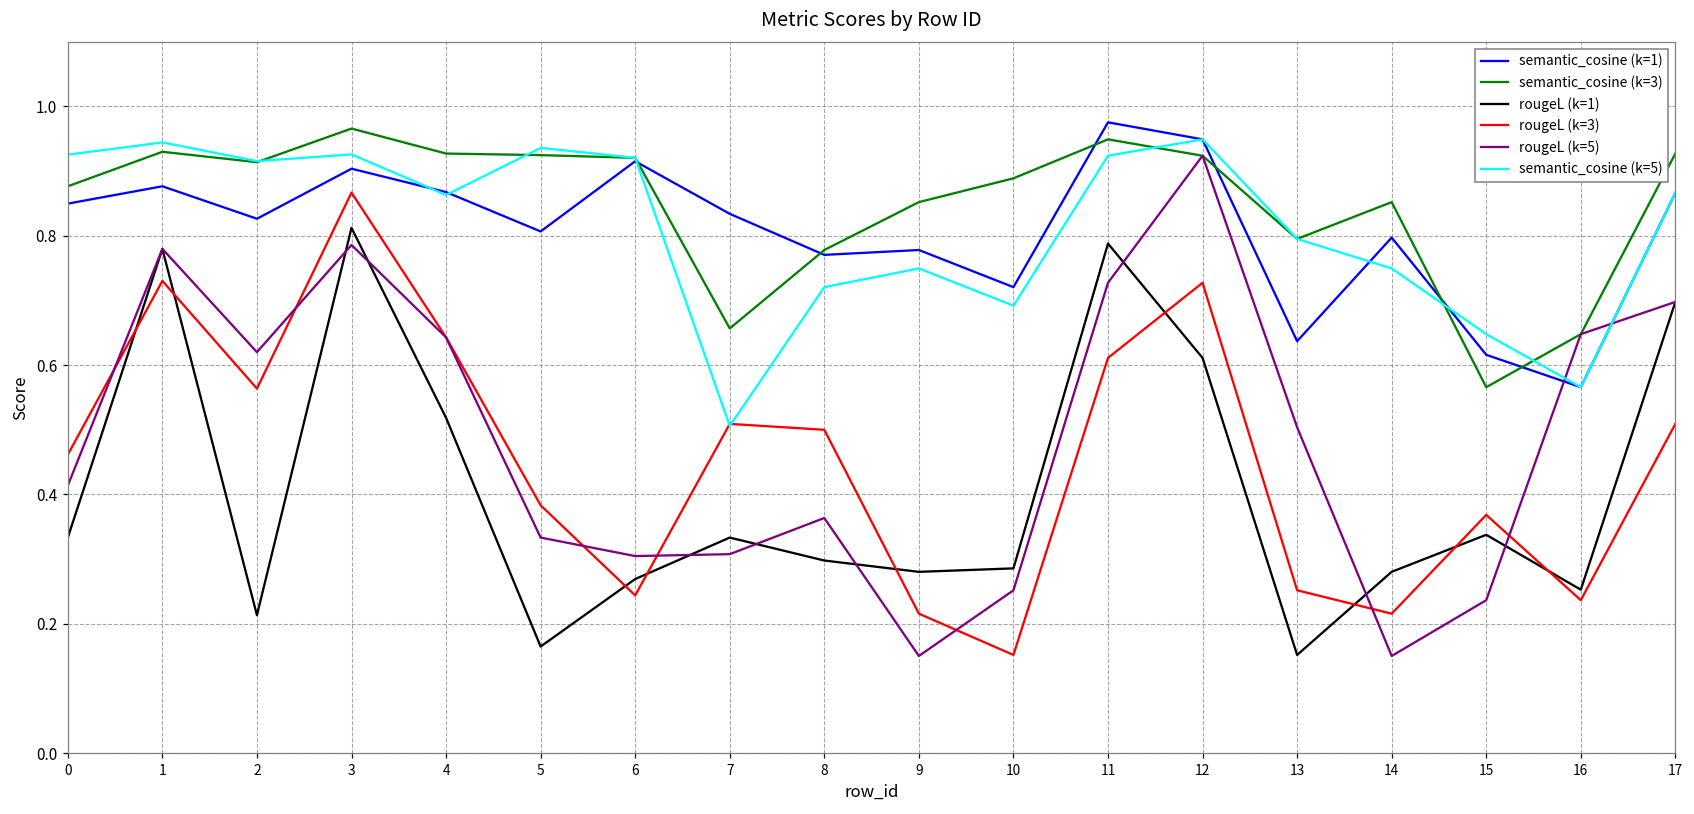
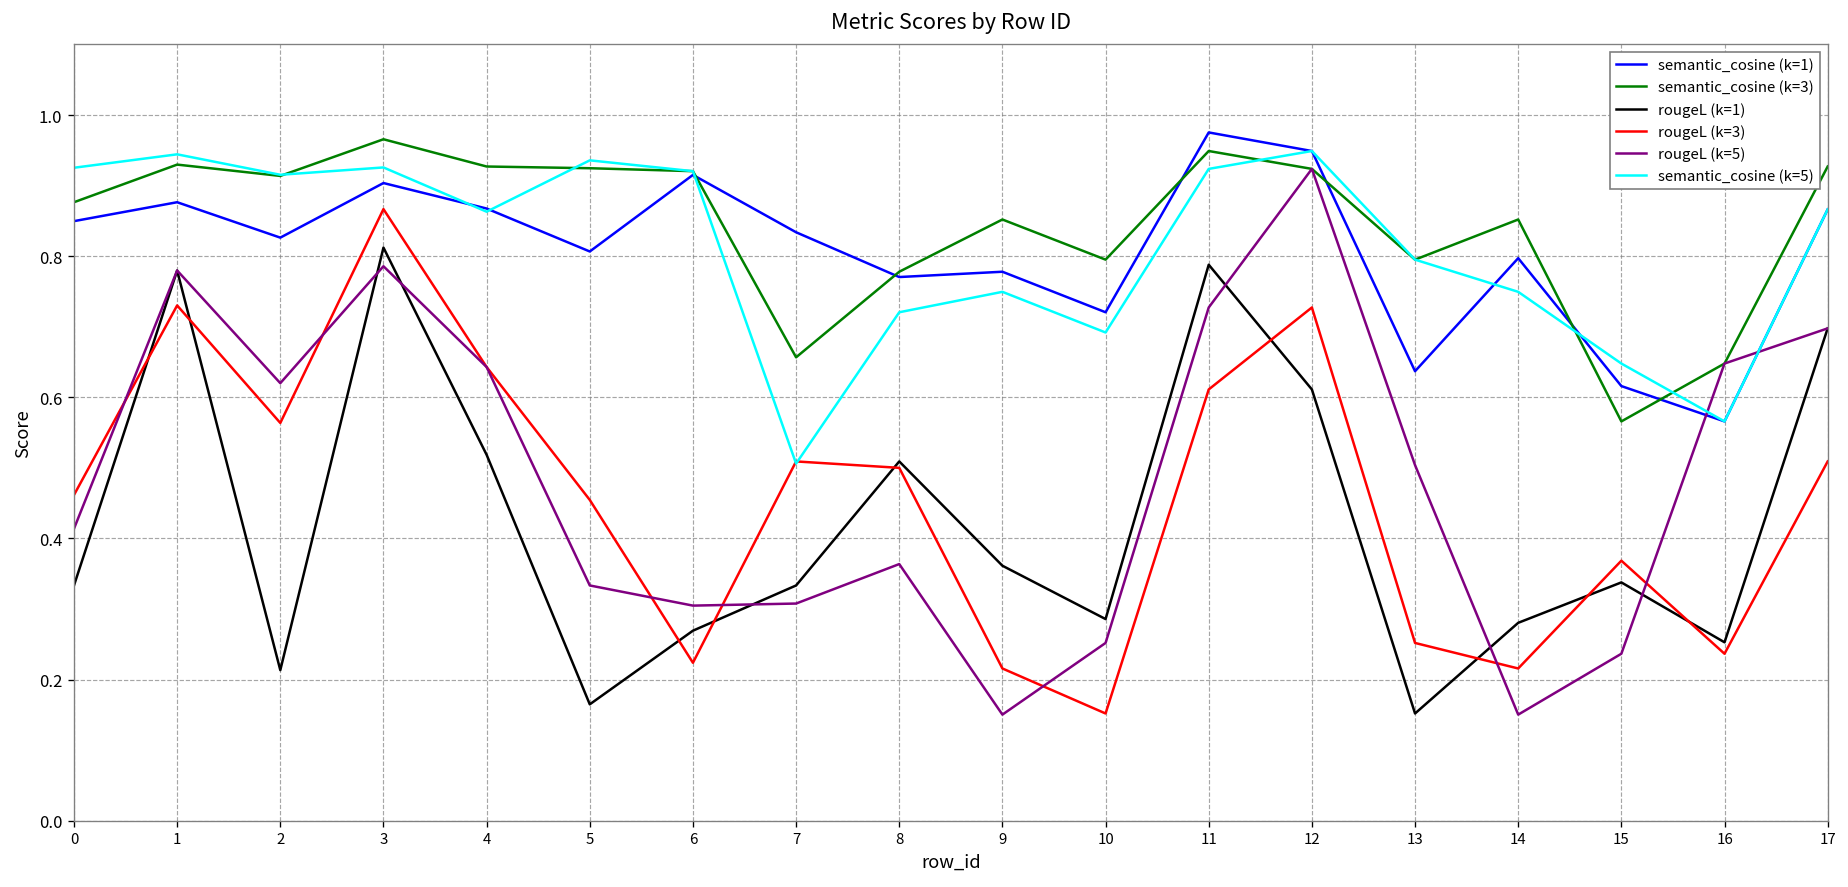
rougeL (k=3), 5: 0.38 -> 0.45
rougeL (k=3), 6: 0.24 -> 0.22
rougeL (k=1), 8: 0.30 -> 0.51
rougeL (k=1), 9: 0.28 -> 0.36
semantic_cosine (k=3), 10: 0.89 -> 0.80
